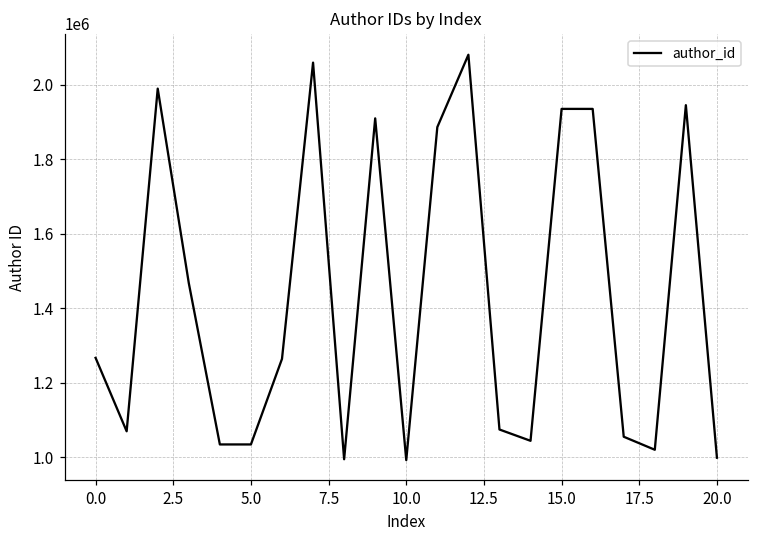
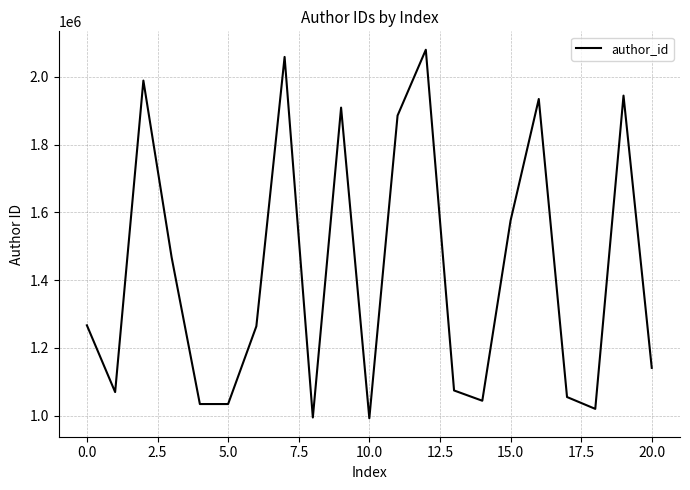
15.0: 1930000 -> 1580000
20.0: 1000000 -> 1140000
